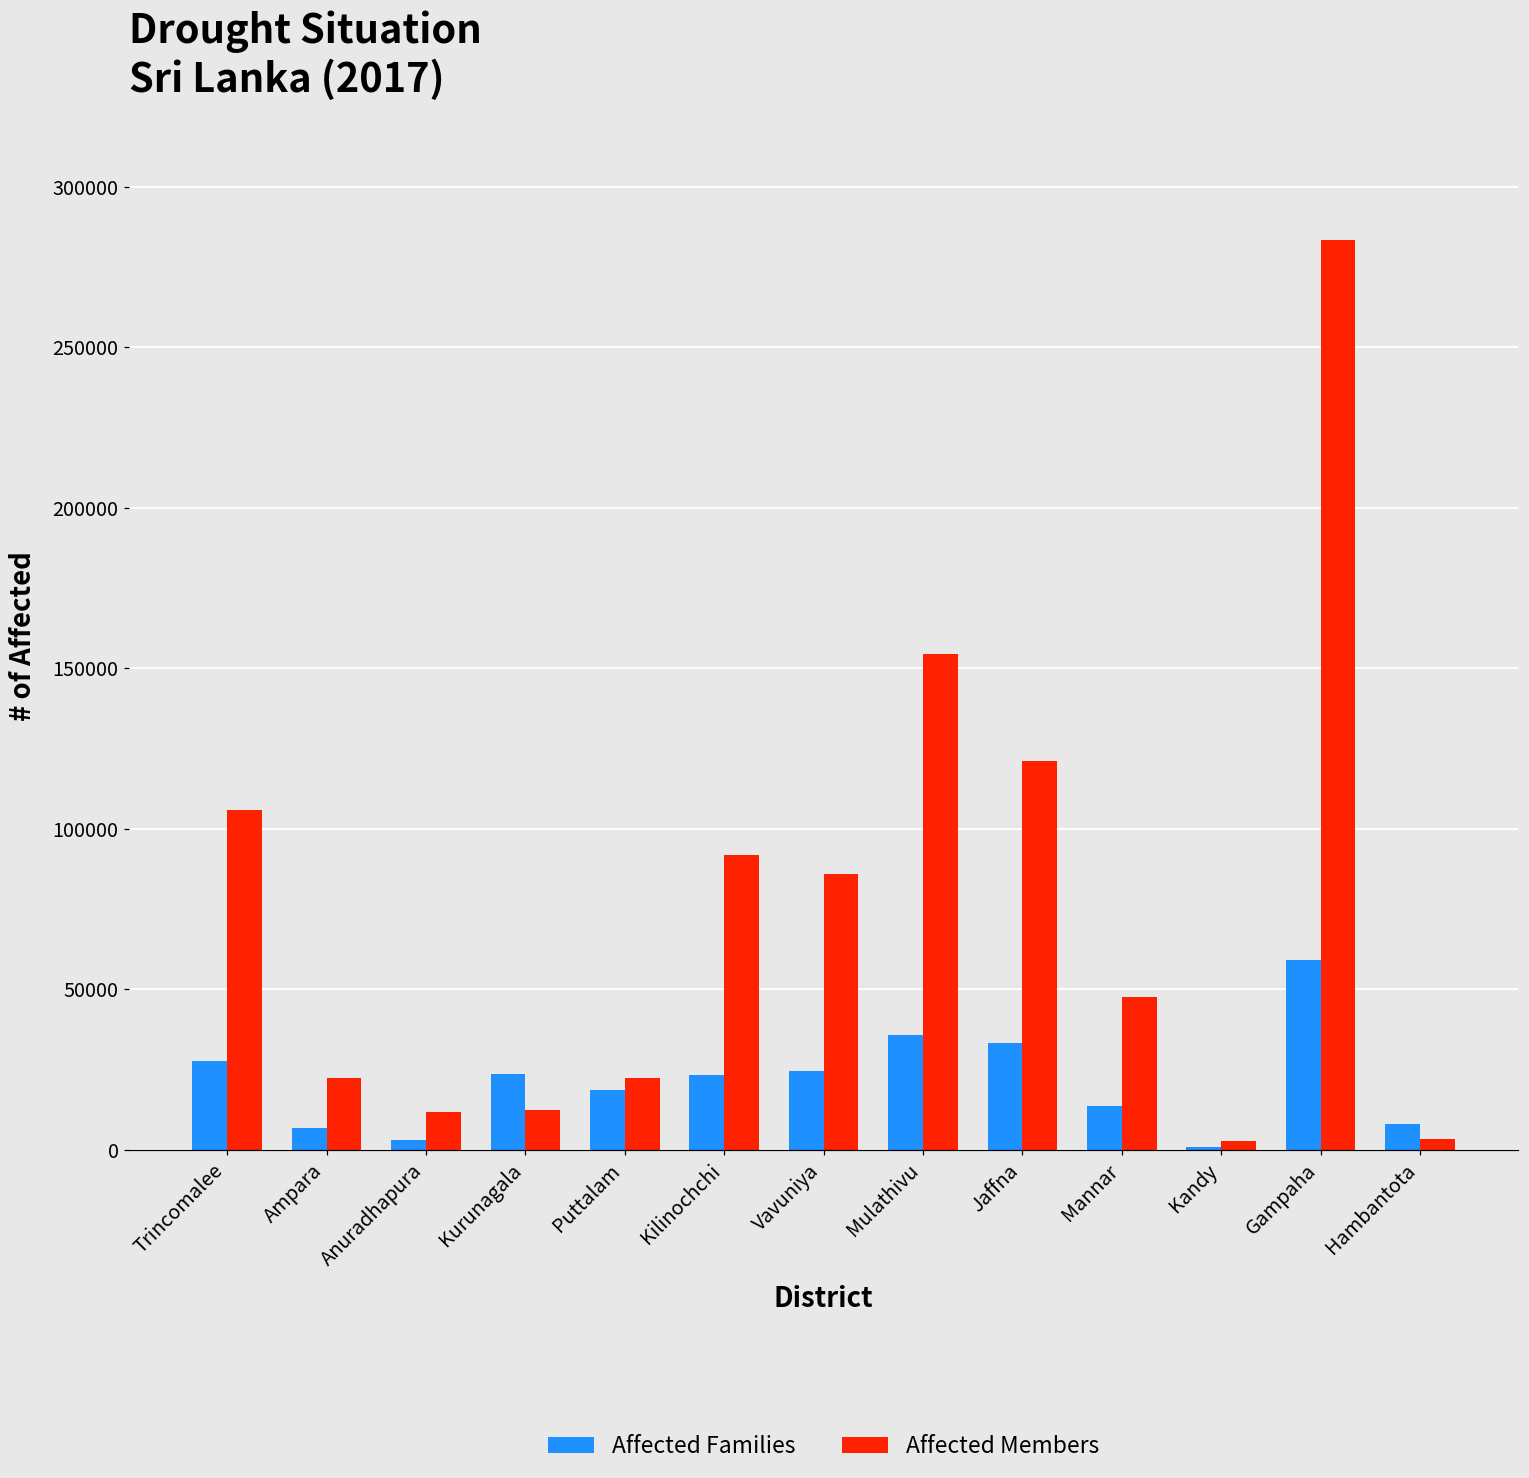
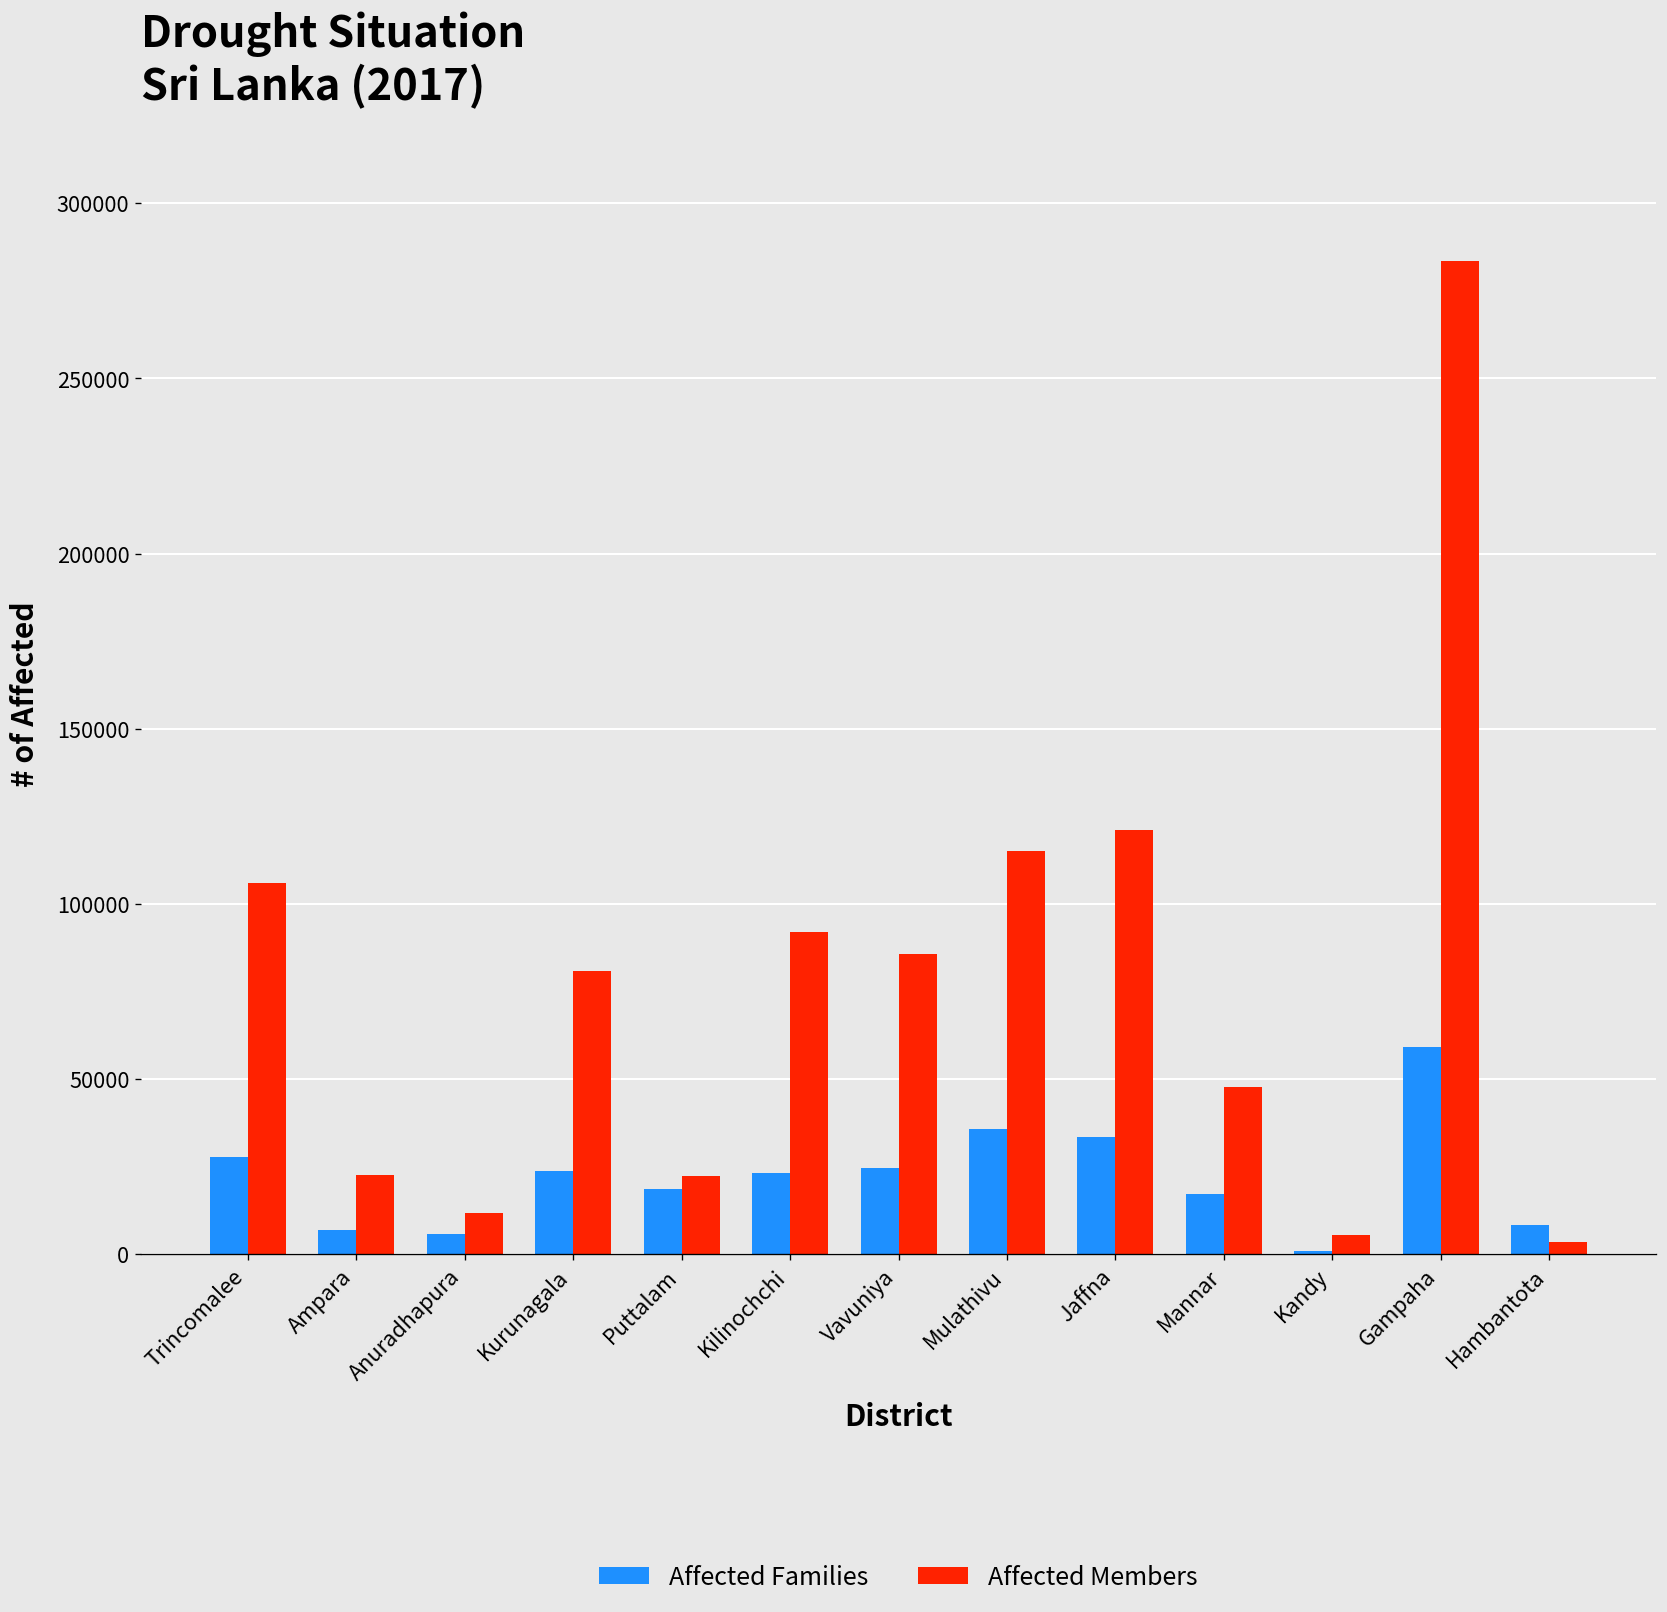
Affected Families, Anuradhapura: 3000 -> 6000
Affected Members, Kurunagala: 12000 -> 81000
Affected Members, Mulathivu: 154000 -> 115000
Affected Families, Mannar: 13000 -> 17000
Affected Members, Kandy: 3000 -> 5000
